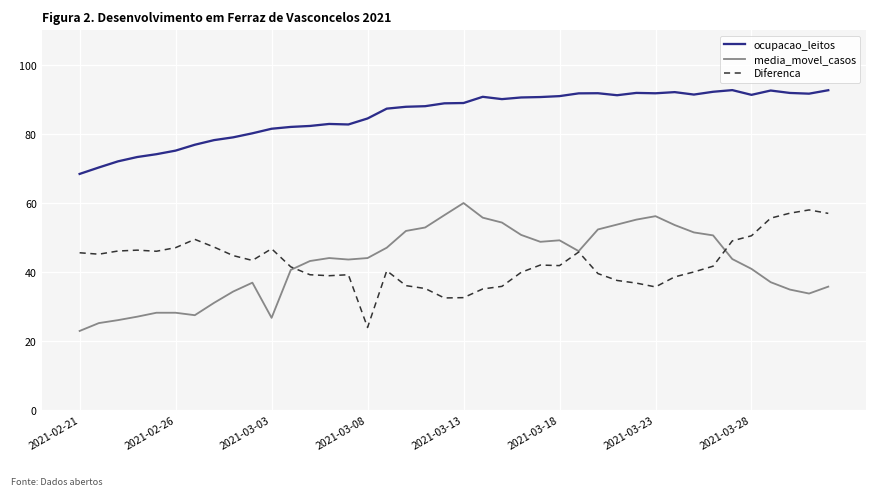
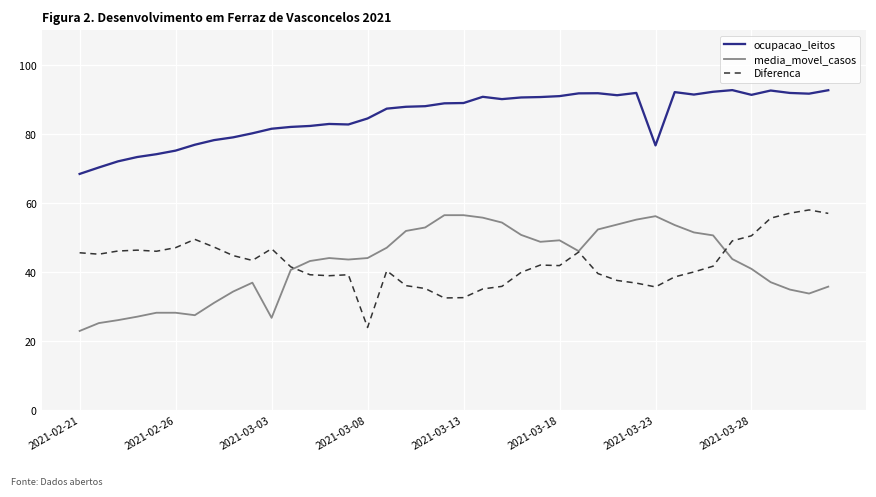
media_movel_casos, 2021-03-13: 60 -> 56
ocupacao_leitos, 2021-03-23: 92 -> 77
